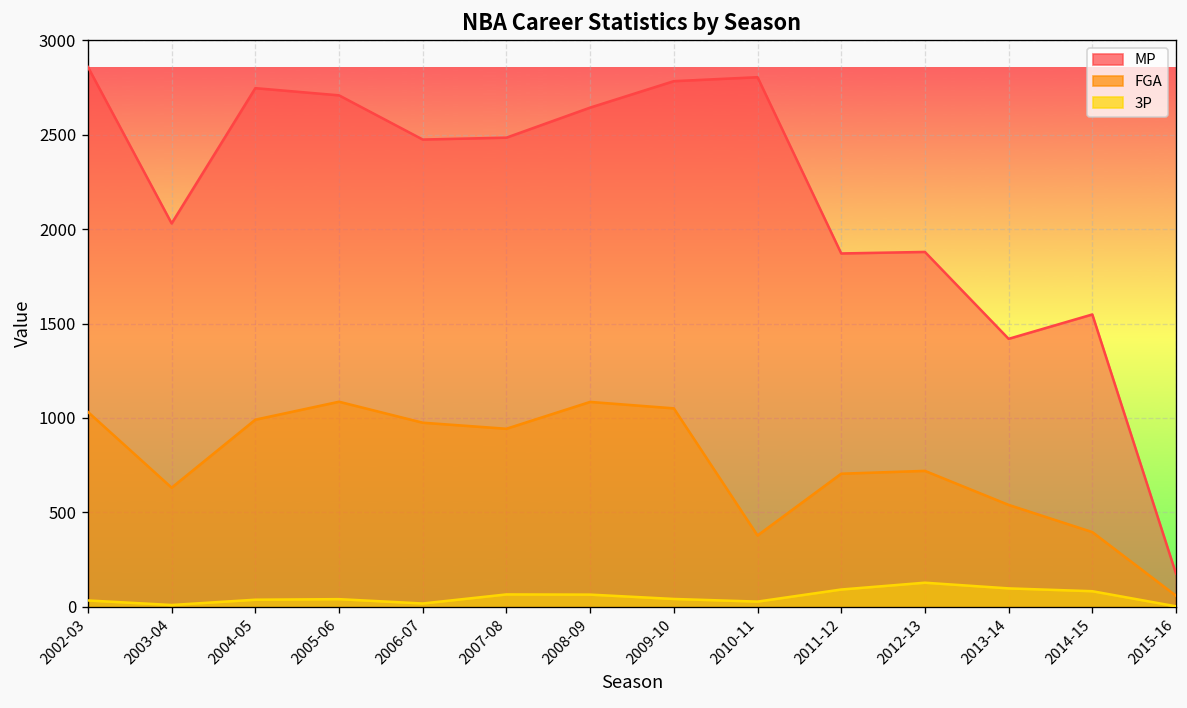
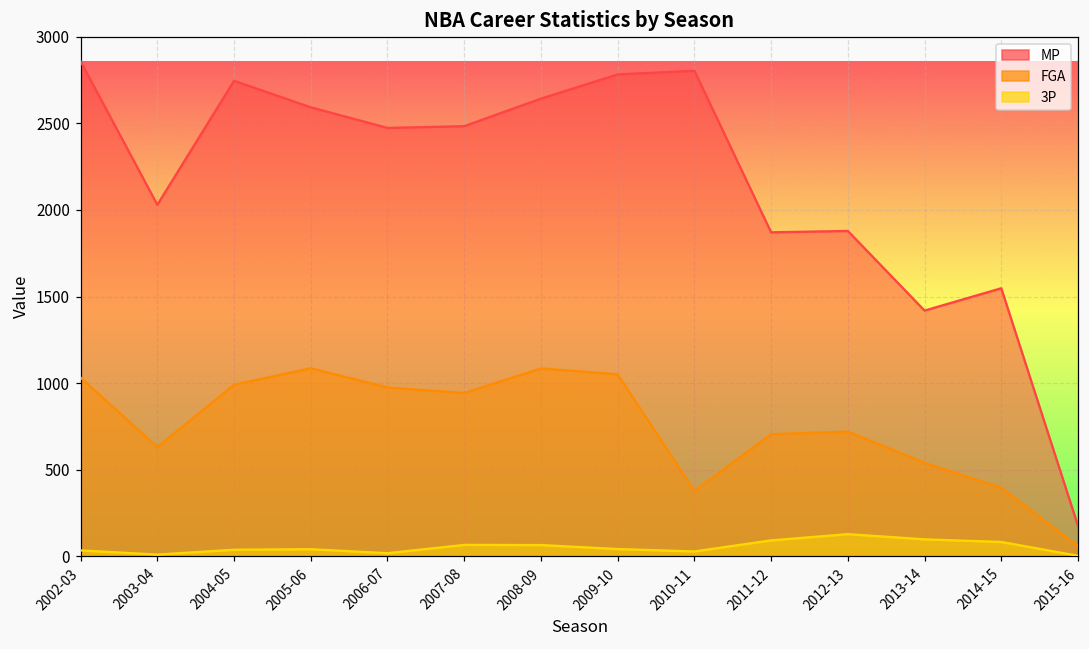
MP, 2005-06: 2710 -> 2590
